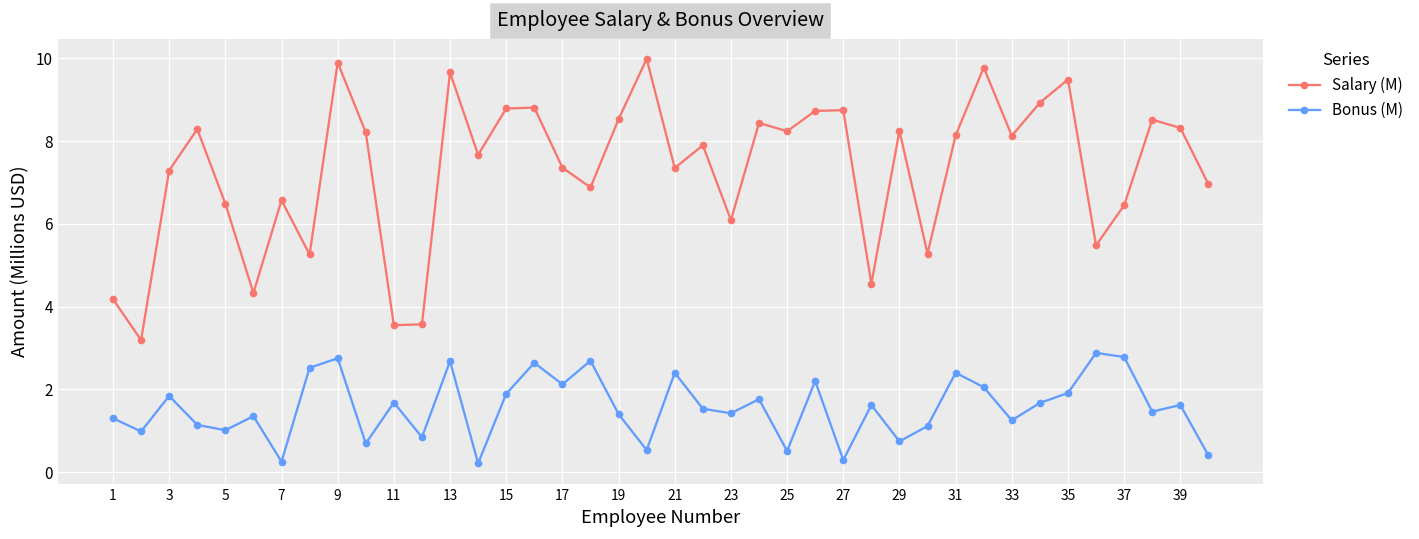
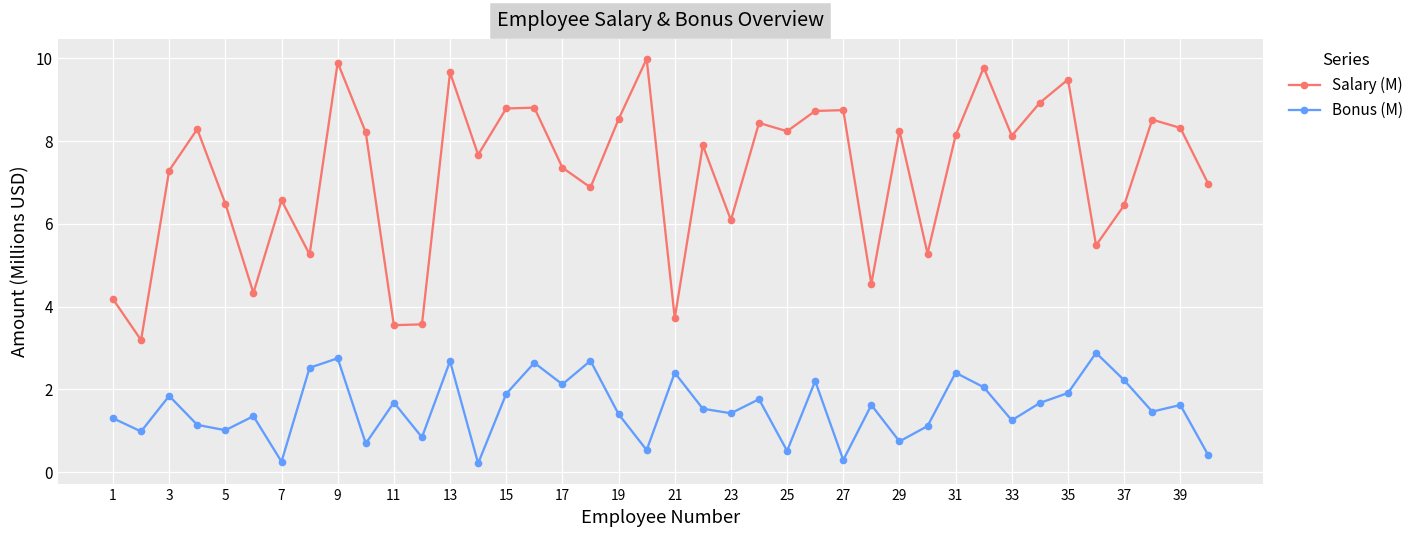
Salary (M), 21: 7.4 -> 3.7
Bonus (M), 37: 2.8 -> 2.2
